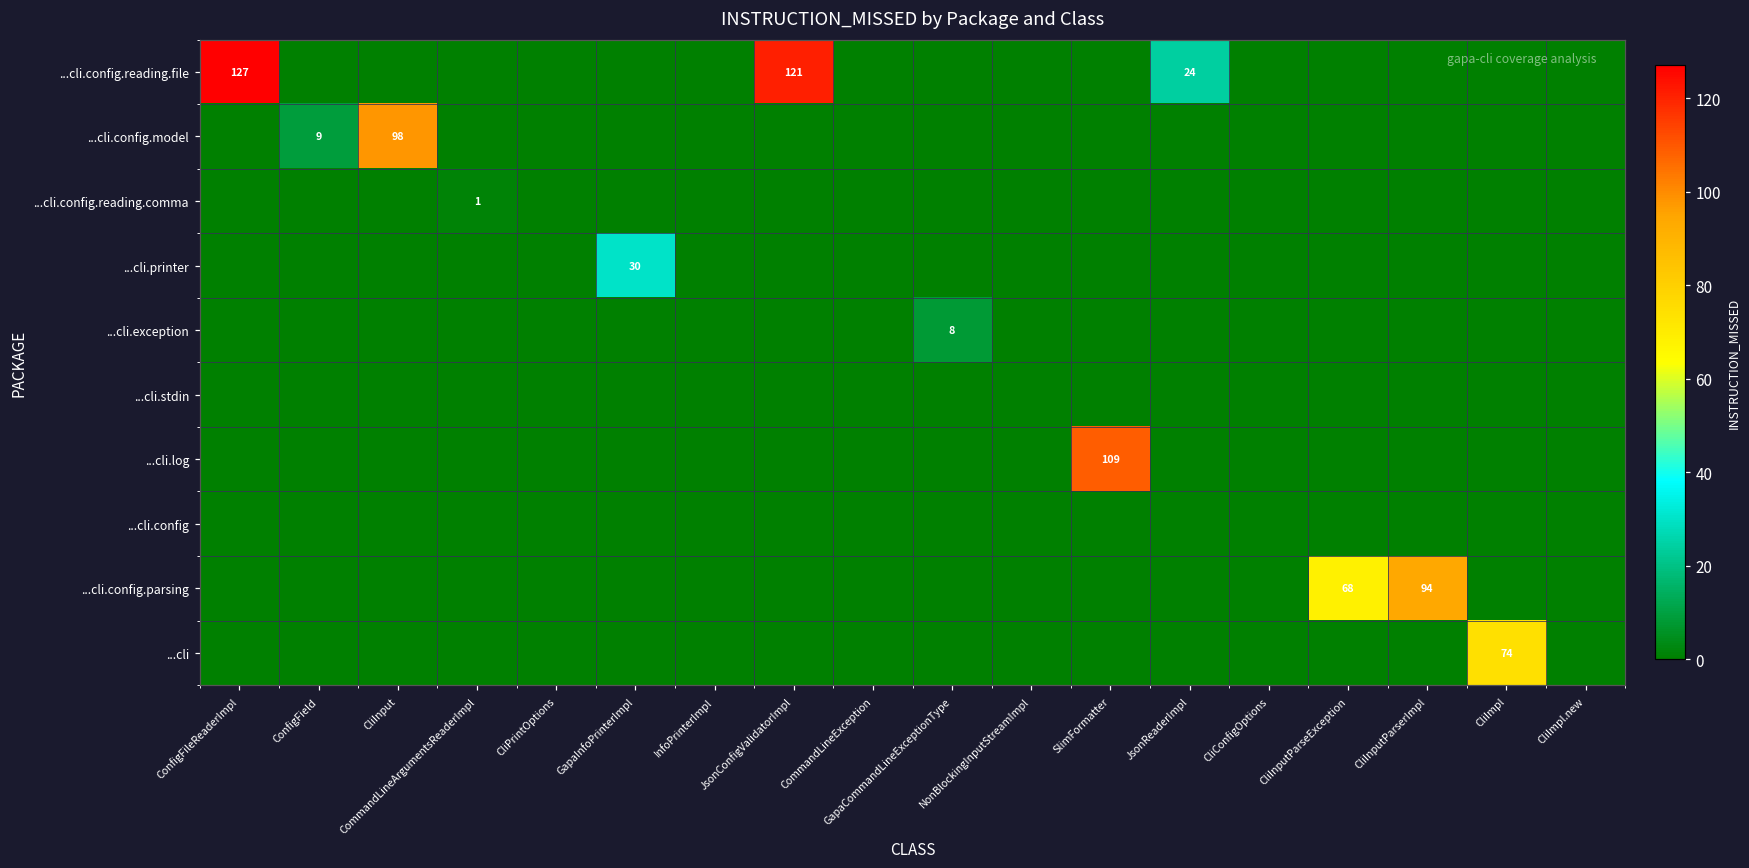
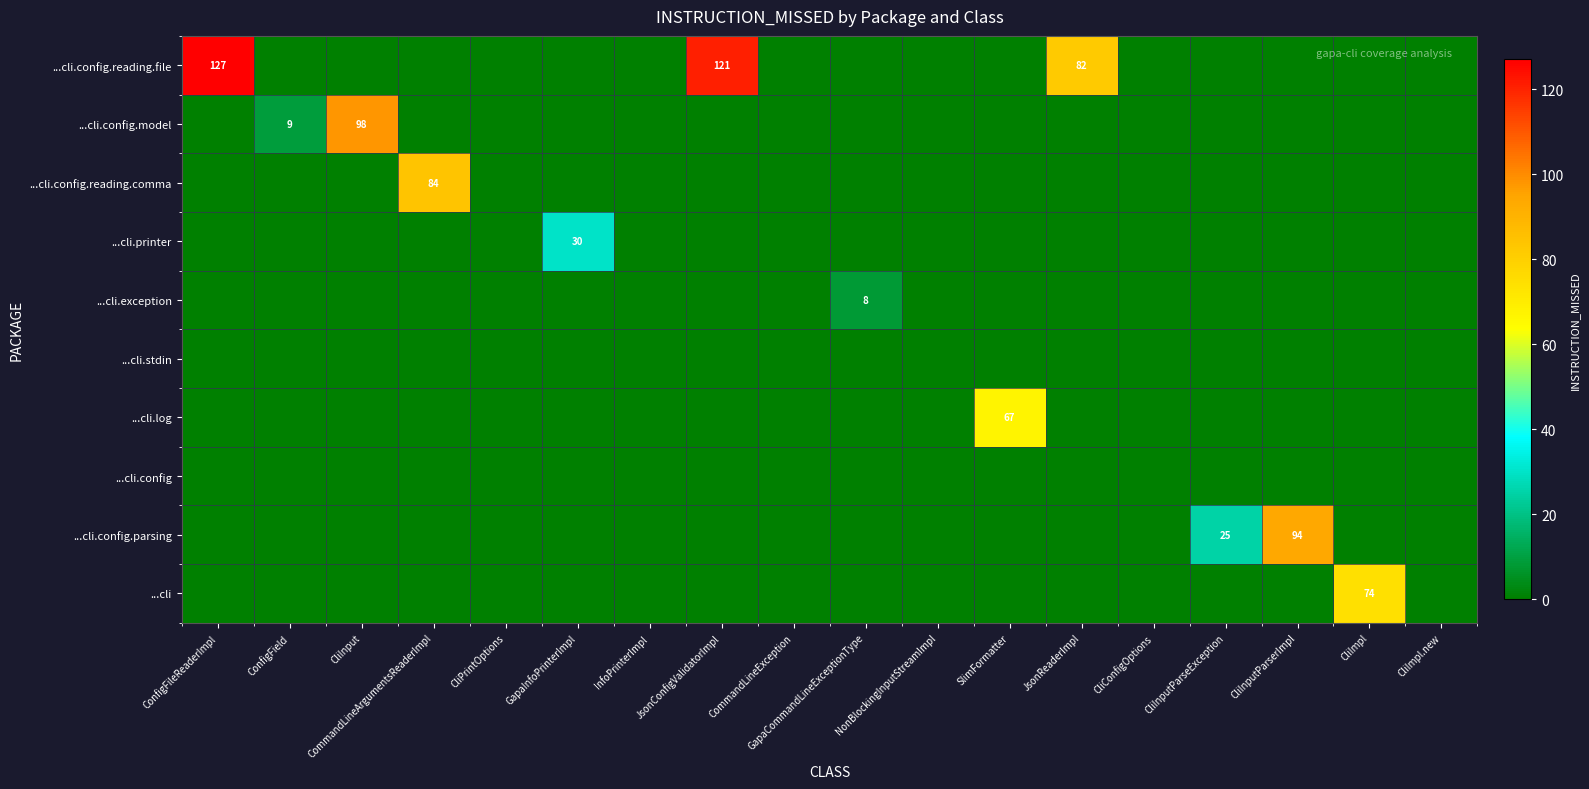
...cli.config.reading.file, JsonReaderImpl: 24 -> 82
...cli.config.reading.comma, CommandLineArgumentsReaderImpl: 1 -> 84
...cli.log, SlimFormatter: 109 -> 67
...cli.config.parsing, CliInputParseException: 68 -> 25
